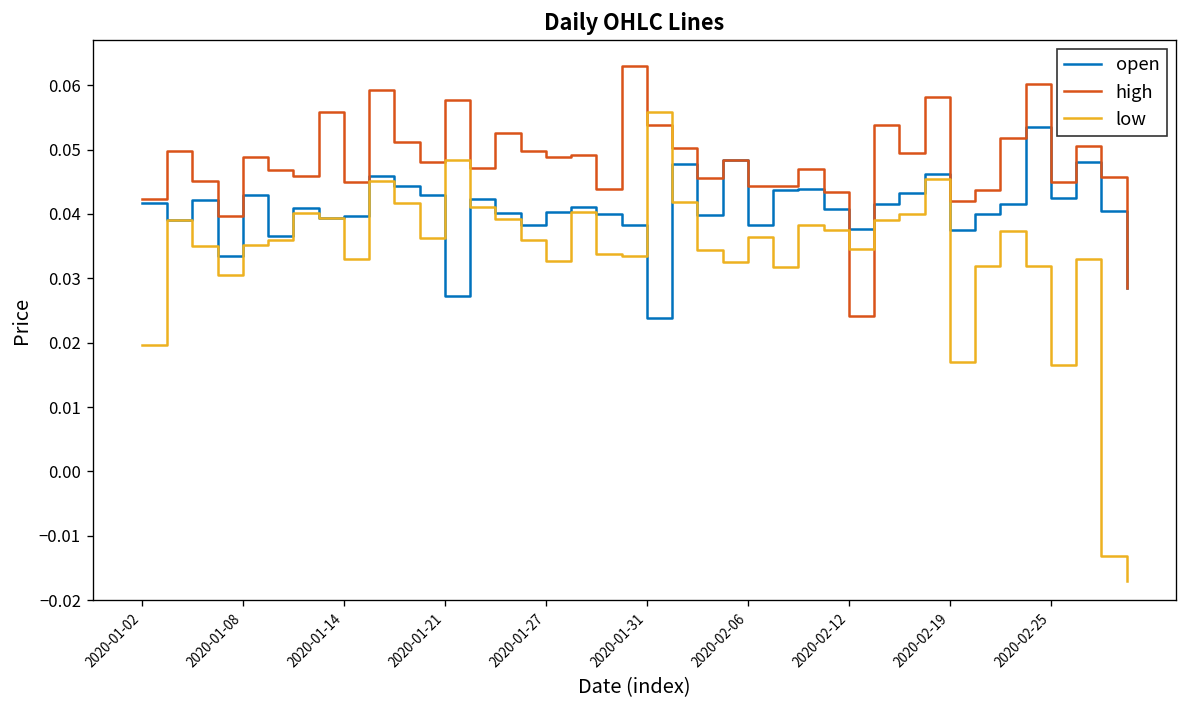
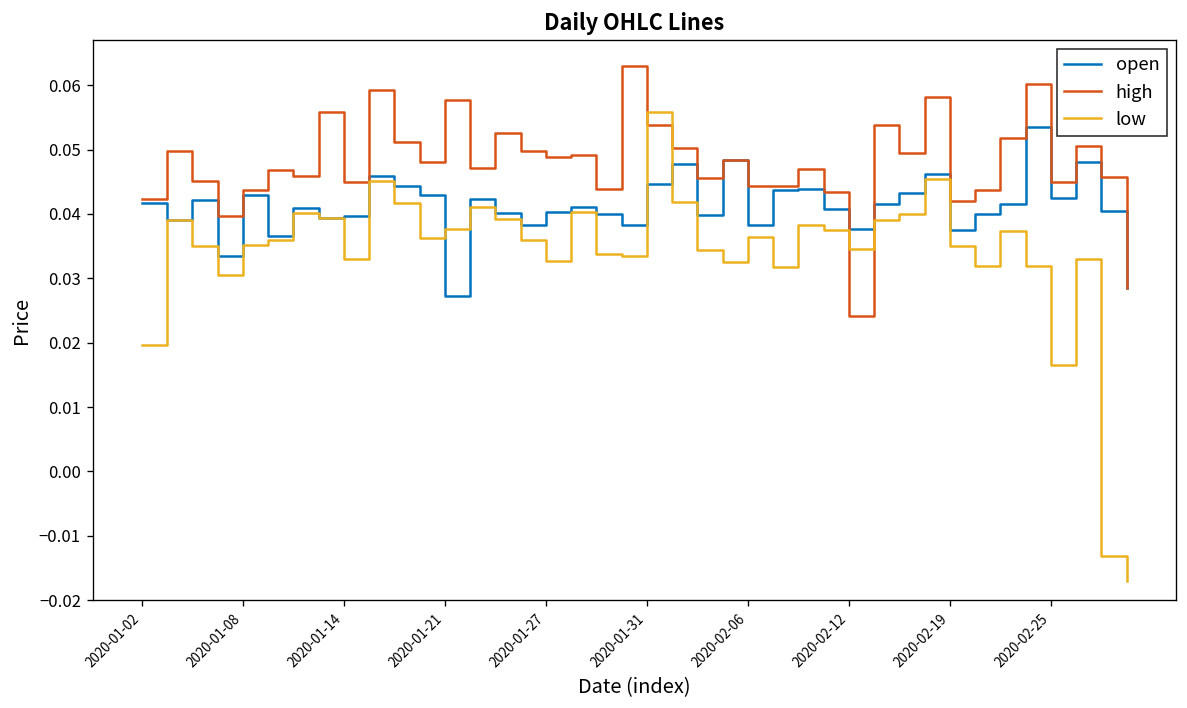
high, 2020-01-08: 0.049 -> 0.044
low, 2020-01-21: 0.048 -> 0.038
open, 2020-01-31: 0.024 -> 0.045
low, 2020-02-19: 0.017 -> 0.035
